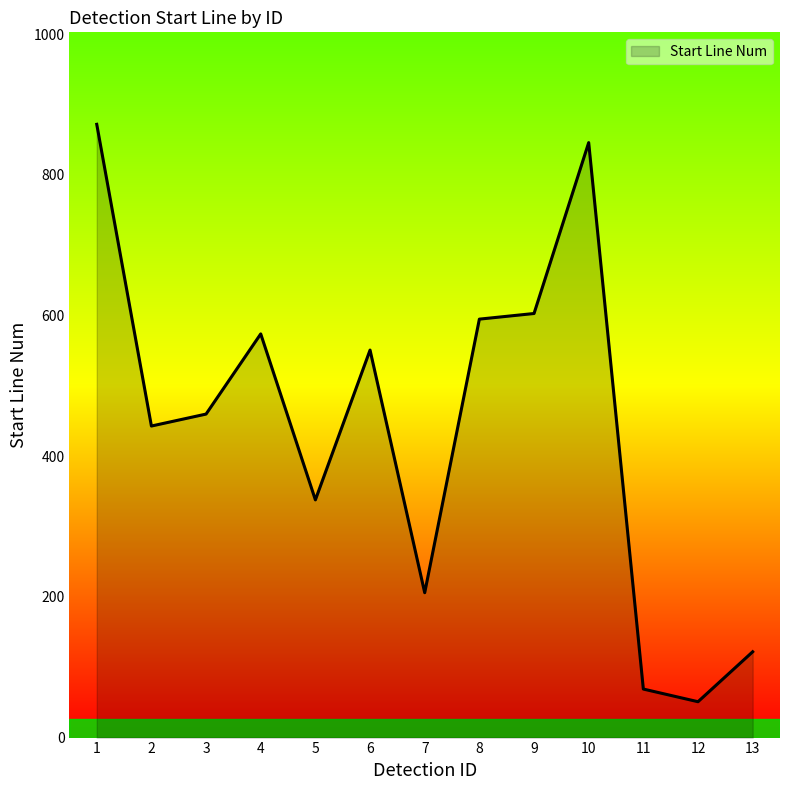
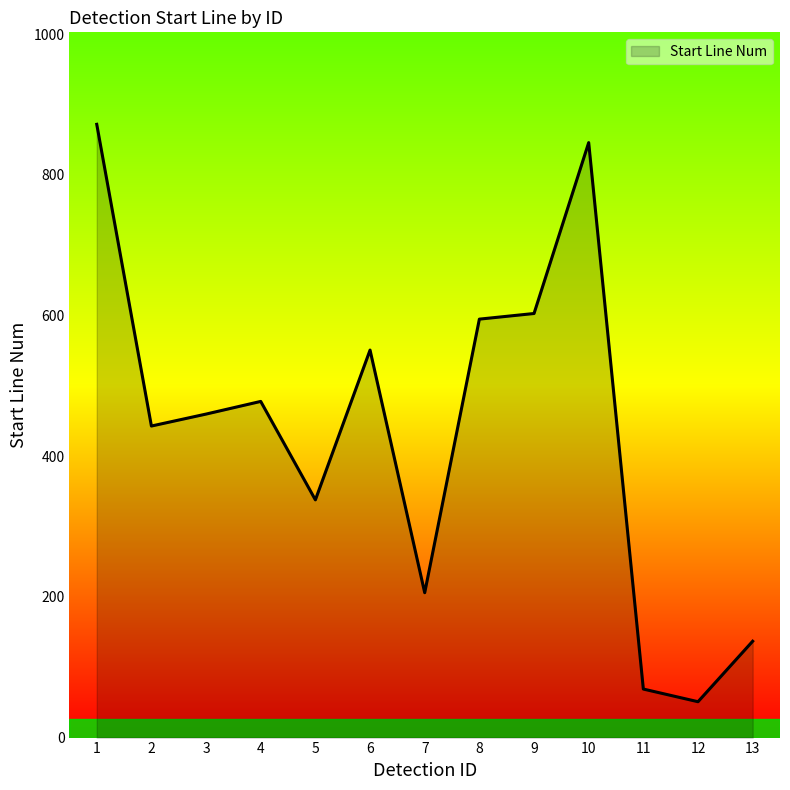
4: 570 -> 480
13: 120 -> 140
